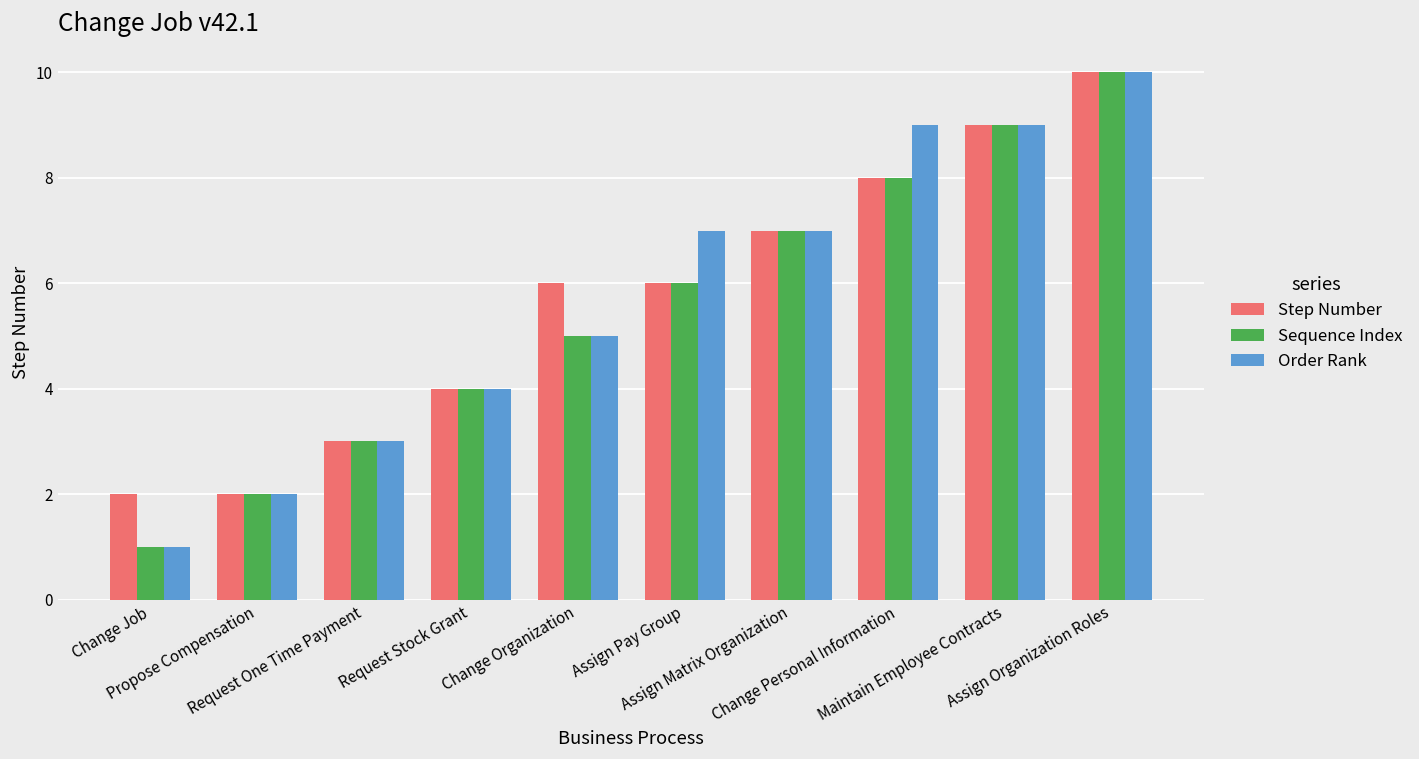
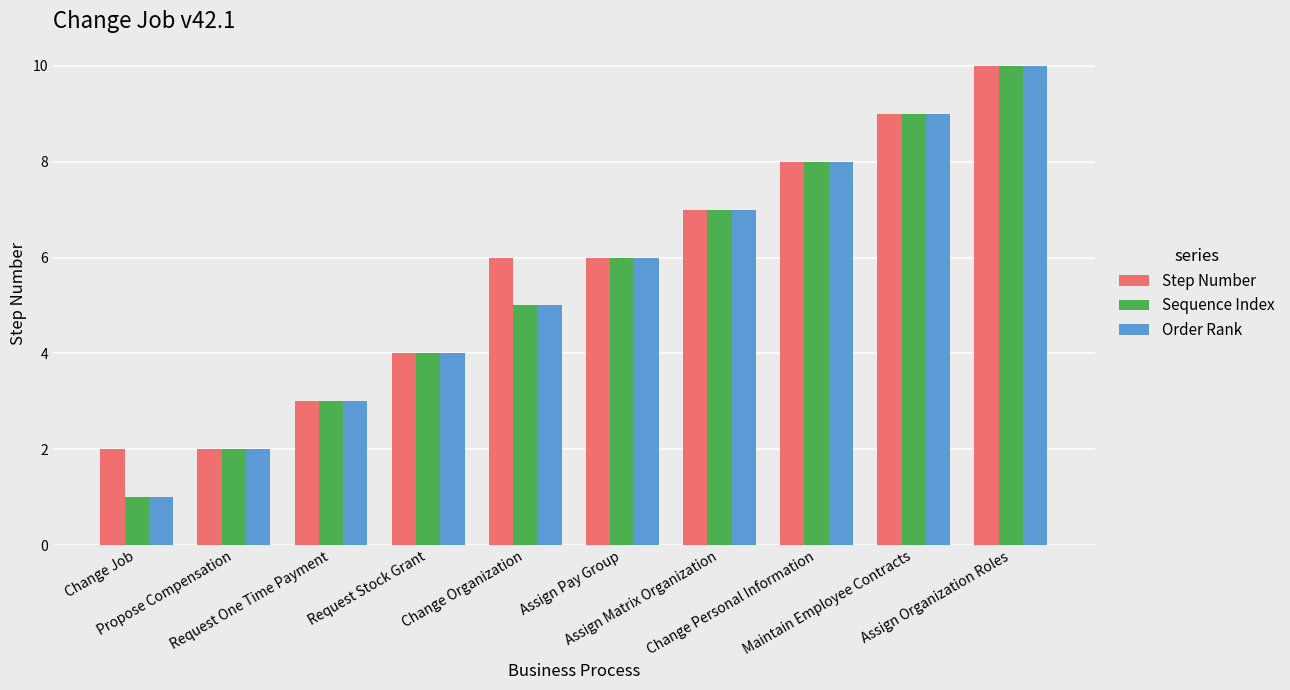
Order Rank, Assign Pay Group: 7 -> 6
Order Rank, Change Personal Information: 9 -> 8
